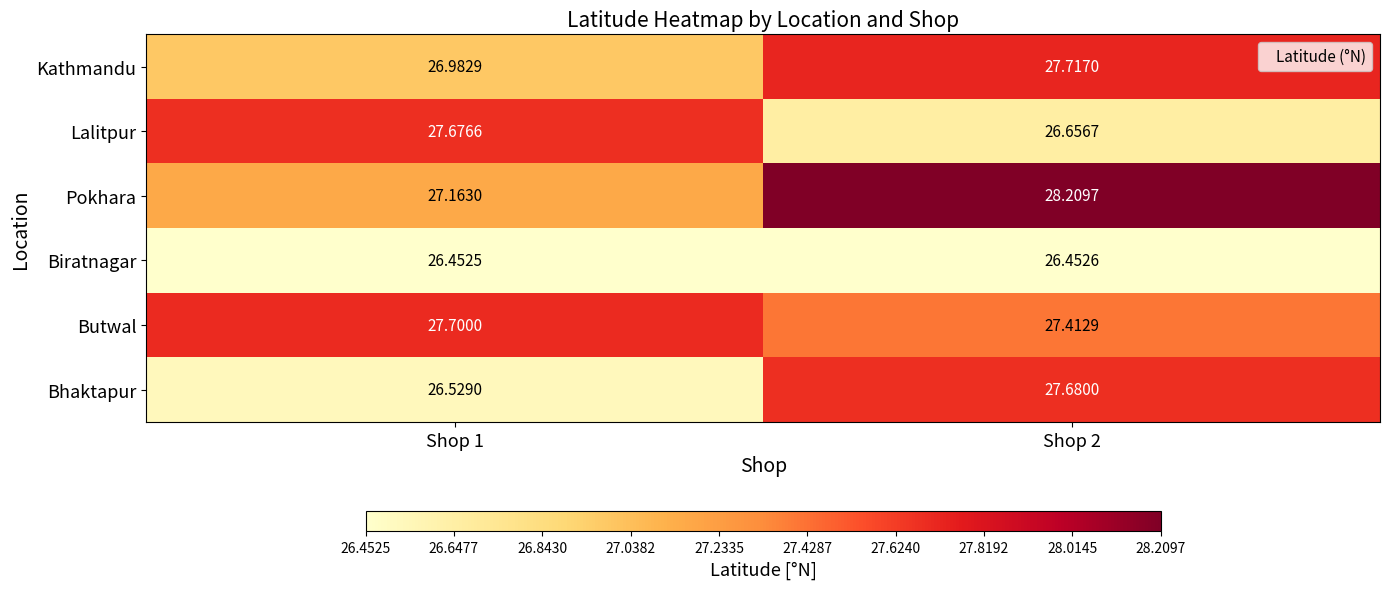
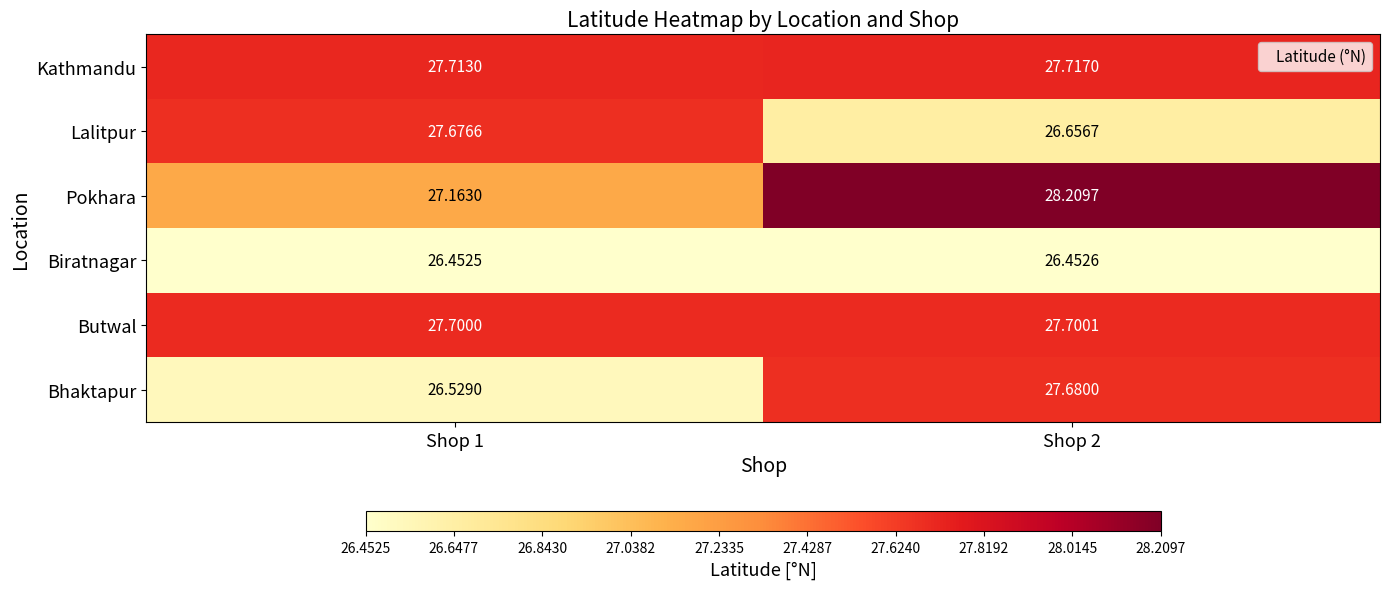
Kathmandu, Shop 1: 26.9829 -> 27.7130
Butwal, Shop 2: 27.4129 -> 27.7001
